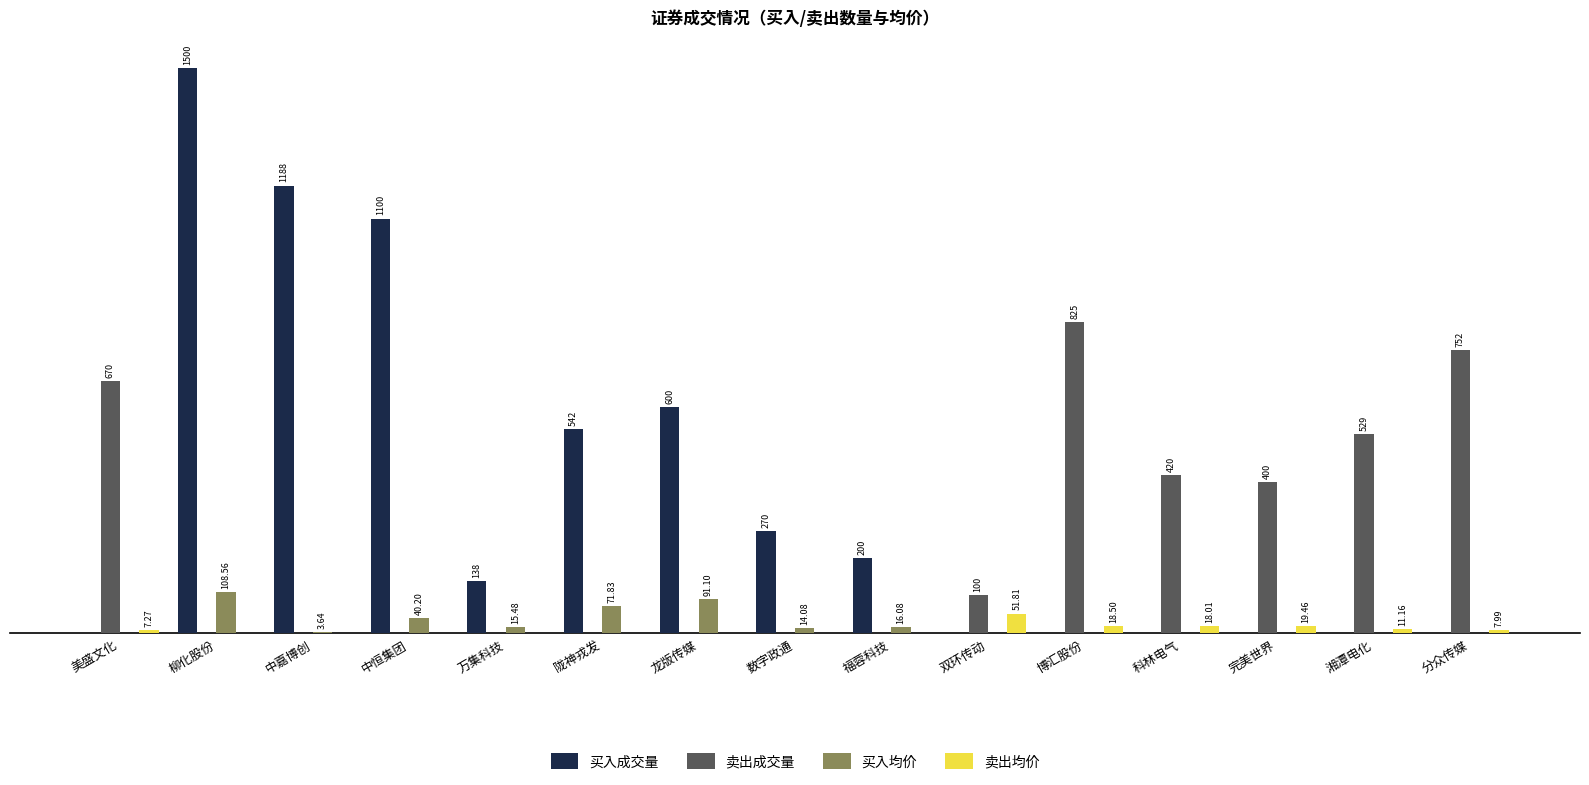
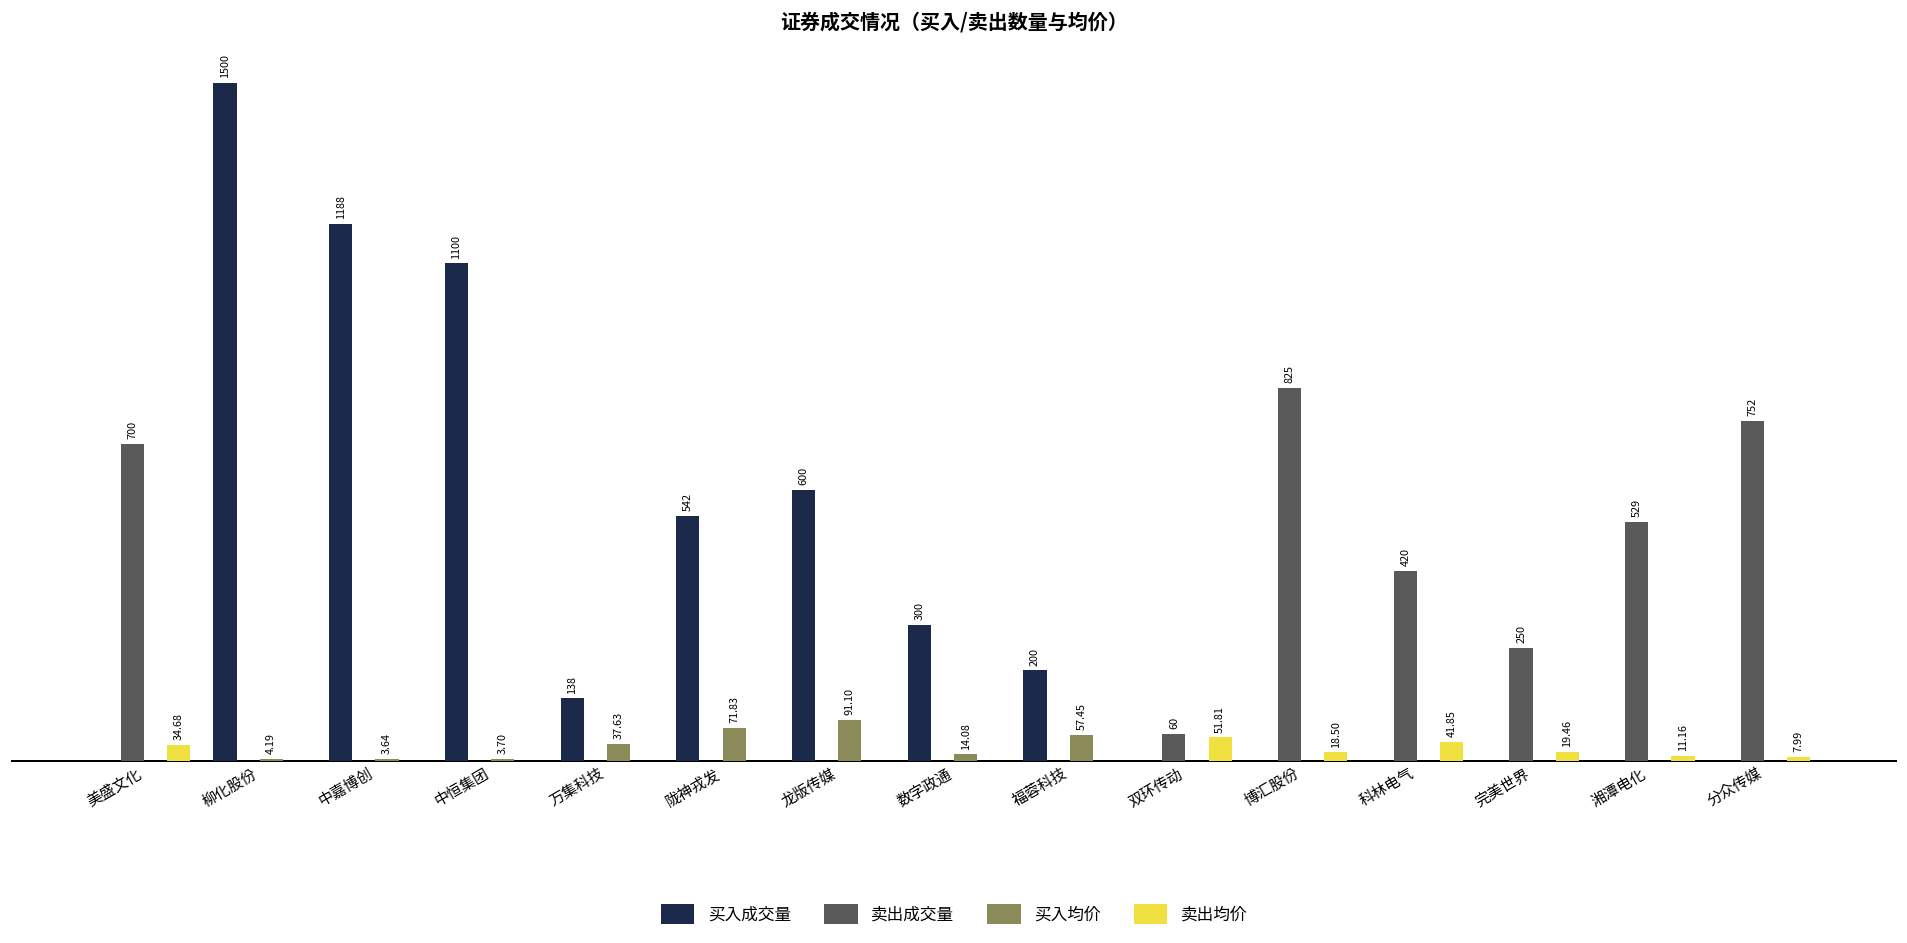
卖出成交量, 美盛文化: 670 -> 700
卖出均价, 美盛文化: 7.27 -> 34.68
买入均价, 柳化股份: 108.56 -> 4.19
买入均价, 中恒集团: 40.20 -> 3.70
买入均价, 万集科技: 15.48 -> 37.63
买入成交量, 数字政通: 270 -> 300
买入均价, 福蓉科技: 16.08 -> 57.45
卖出成交量, 双环传动: 100 -> 60
卖出均价, 科林电气: 18.01 -> 41.85
卖出成交量, 完美世界: 400 -> 250
